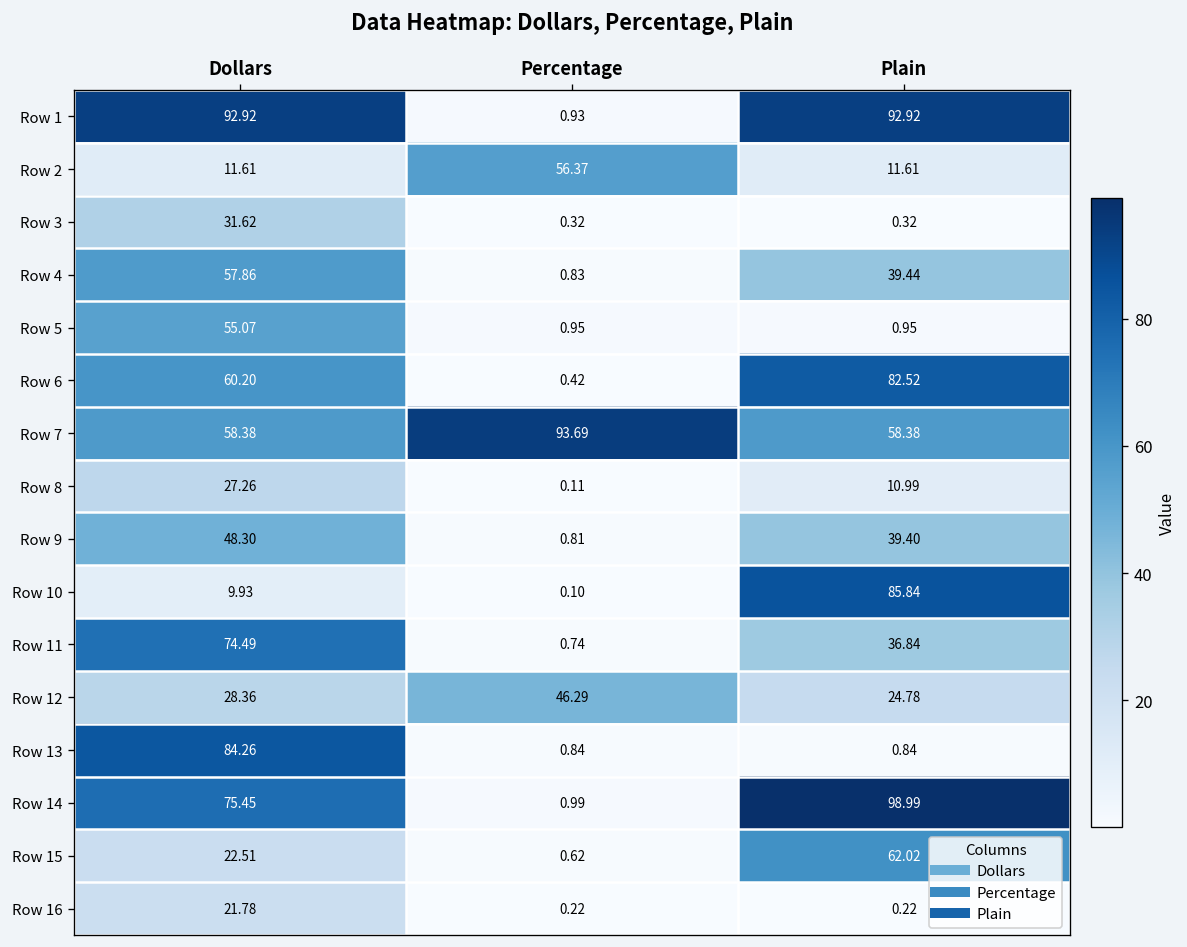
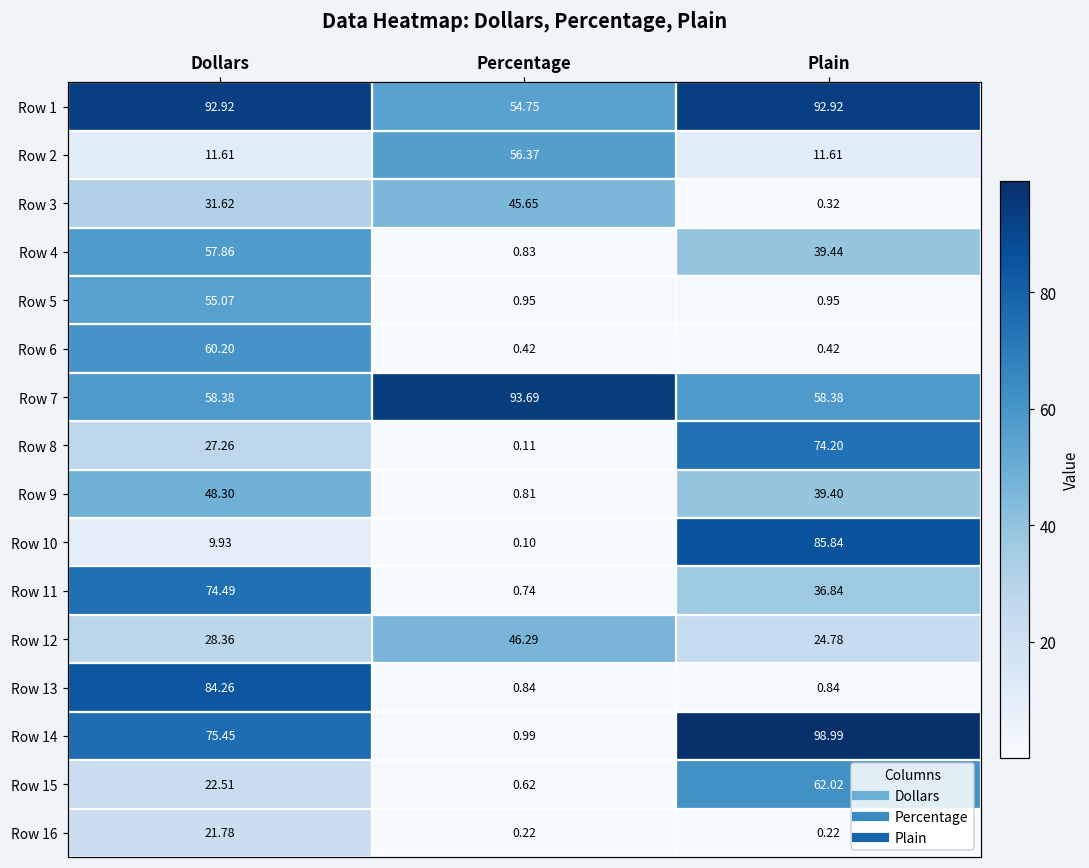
Row 1, Percentage: 0.93 -> 54.75
Row 3, Percentage: 0.32 -> 45.65
Row 6, Plain: 82.52 -> 0.42
Row 8, Plain: 10.99 -> 74.20
